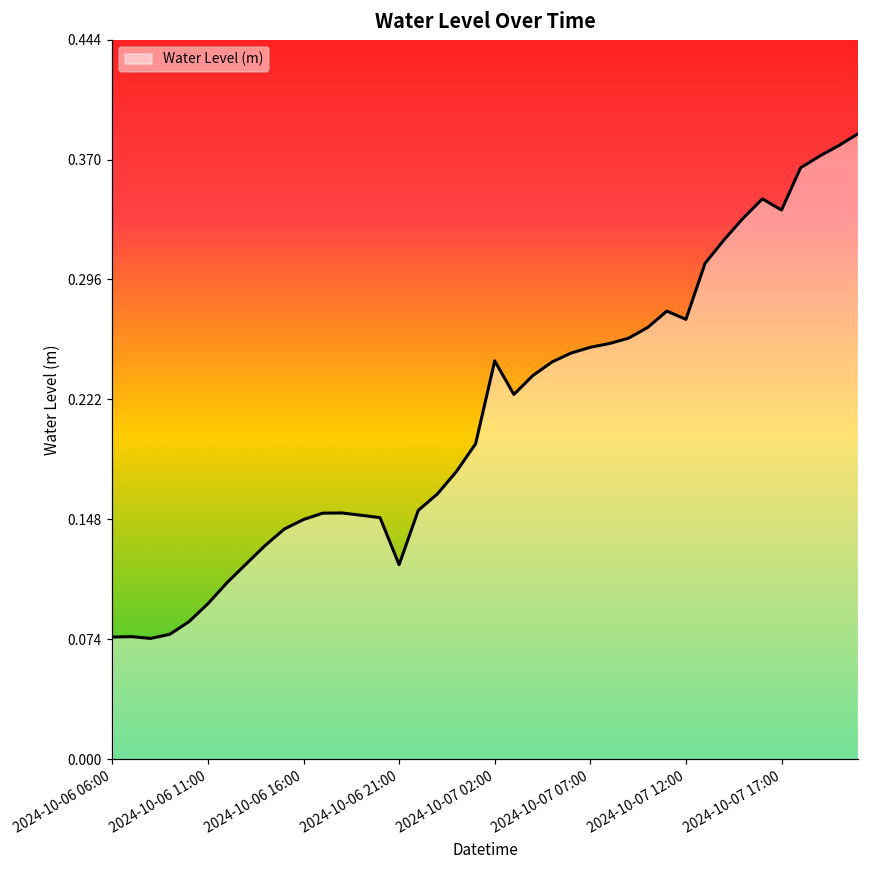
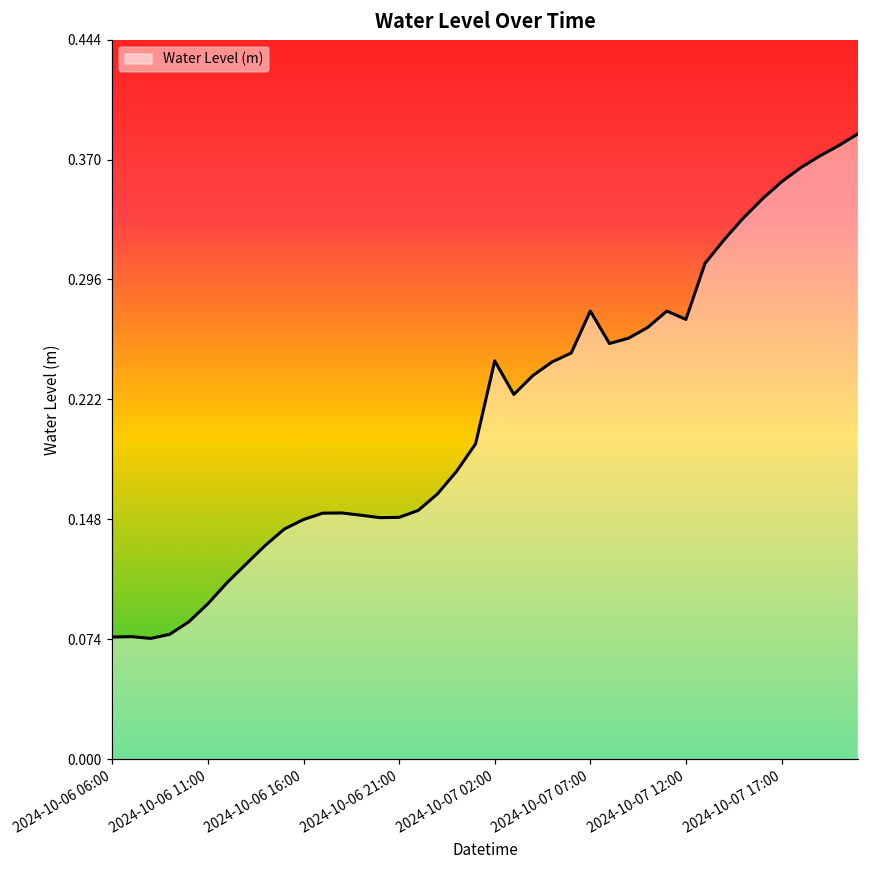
2024-10-06 21:00: 0.120 -> 0.149
2024-10-07 07:00: 0.254 -> 0.277
2024-10-07 17:00: 0.339 -> 0.356
